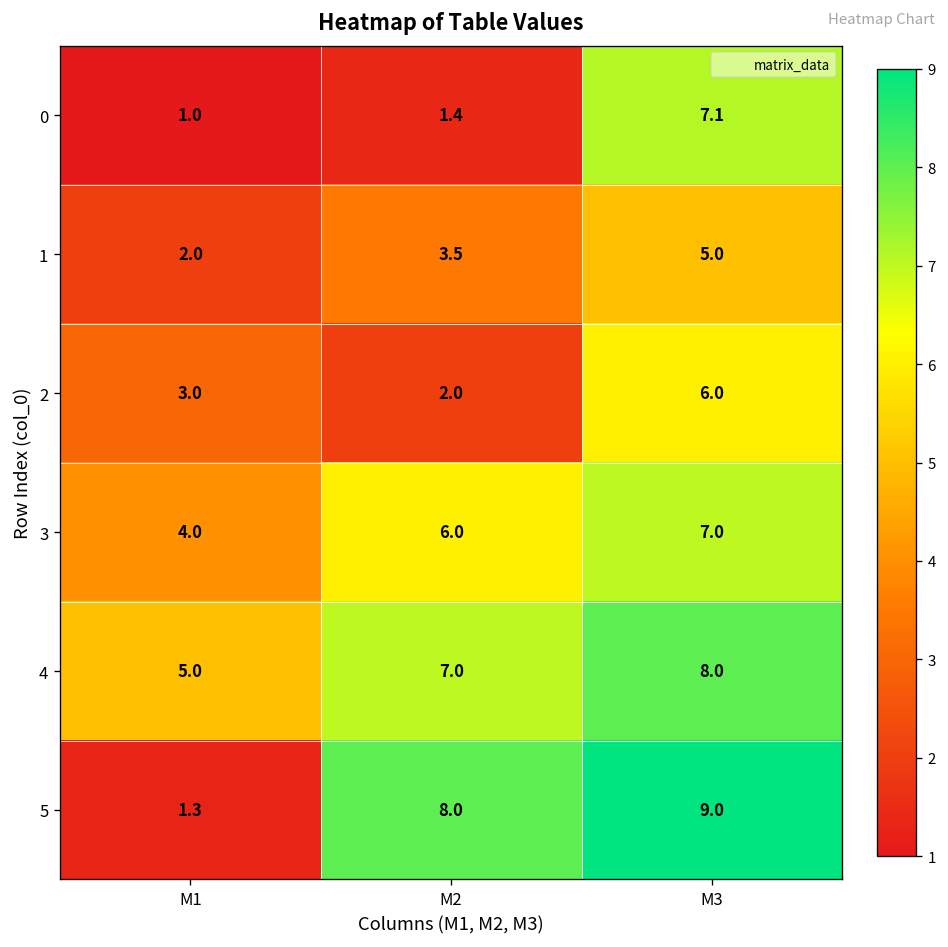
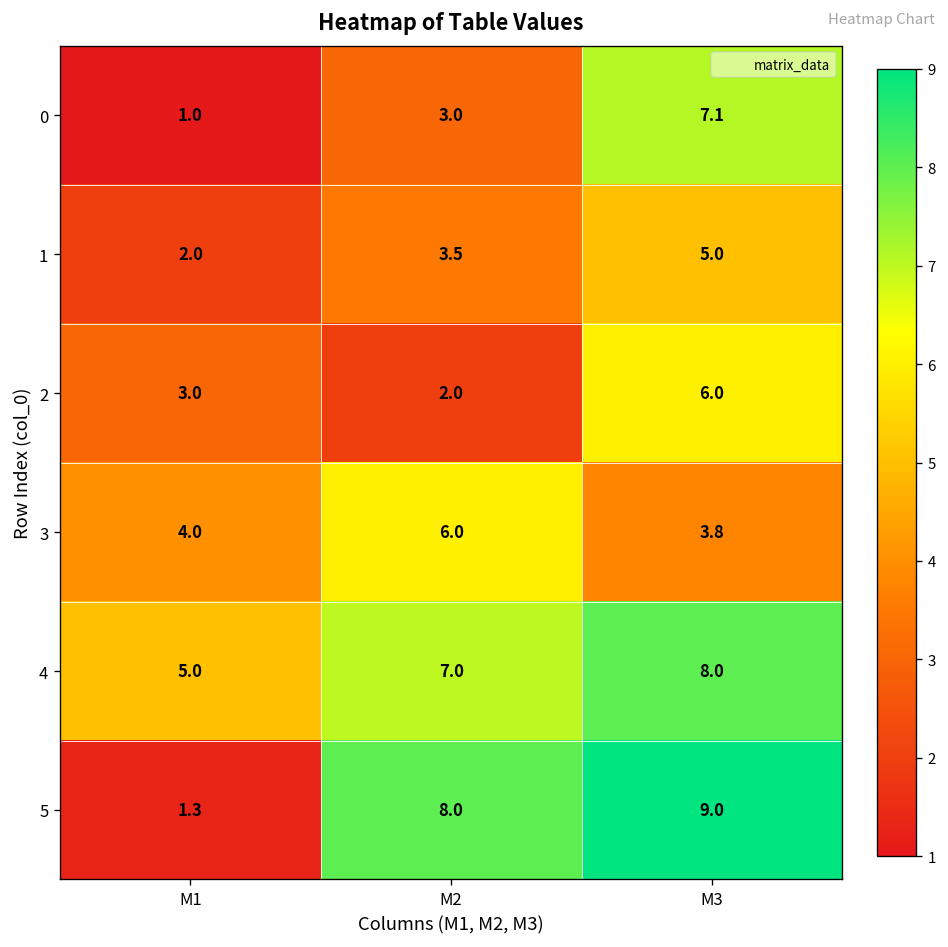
0, M2: 1.4 -> 3.0
3, M3: 7.0 -> 3.8
